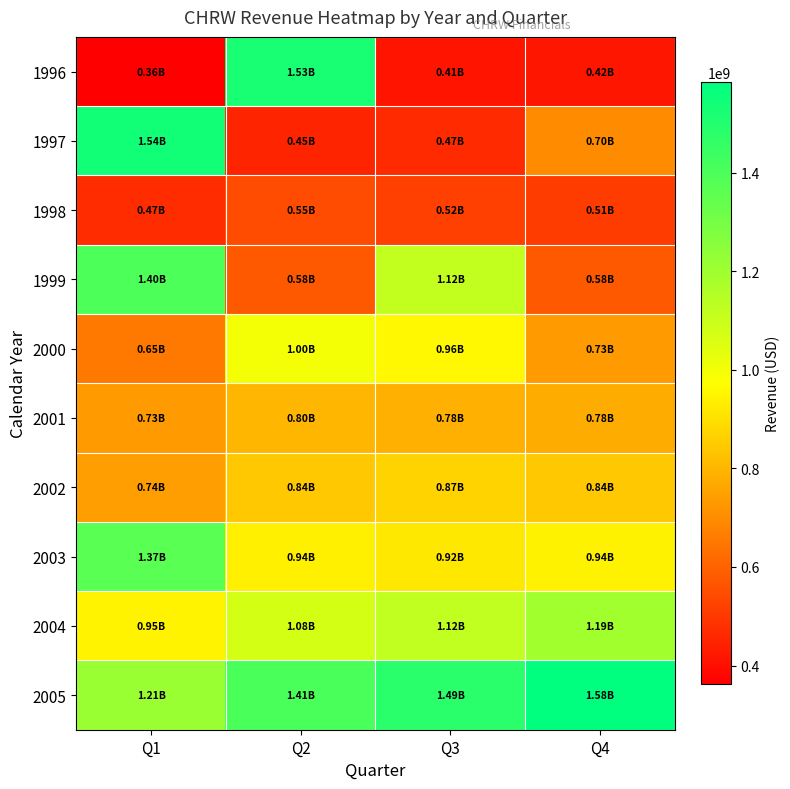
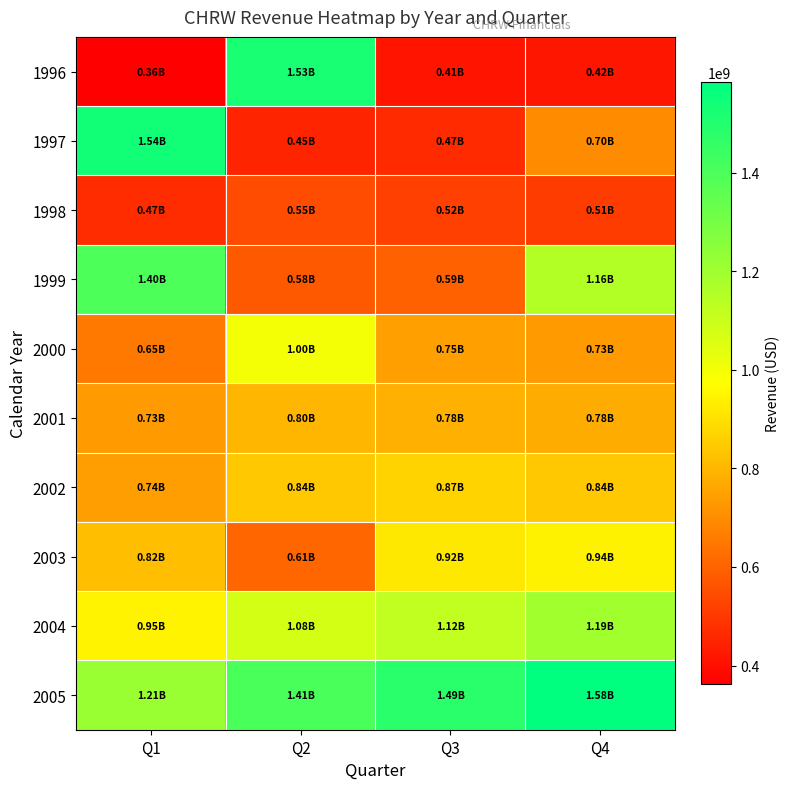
1999, Q3: 1.12B -> 0.59B
1999, Q4: 0.58B -> 1.16B
2000, Q3: 0.96B -> 0.75B
2003, Q1: 1.37B -> 0.82B
2003, Q2: 0.94B -> 0.61B
